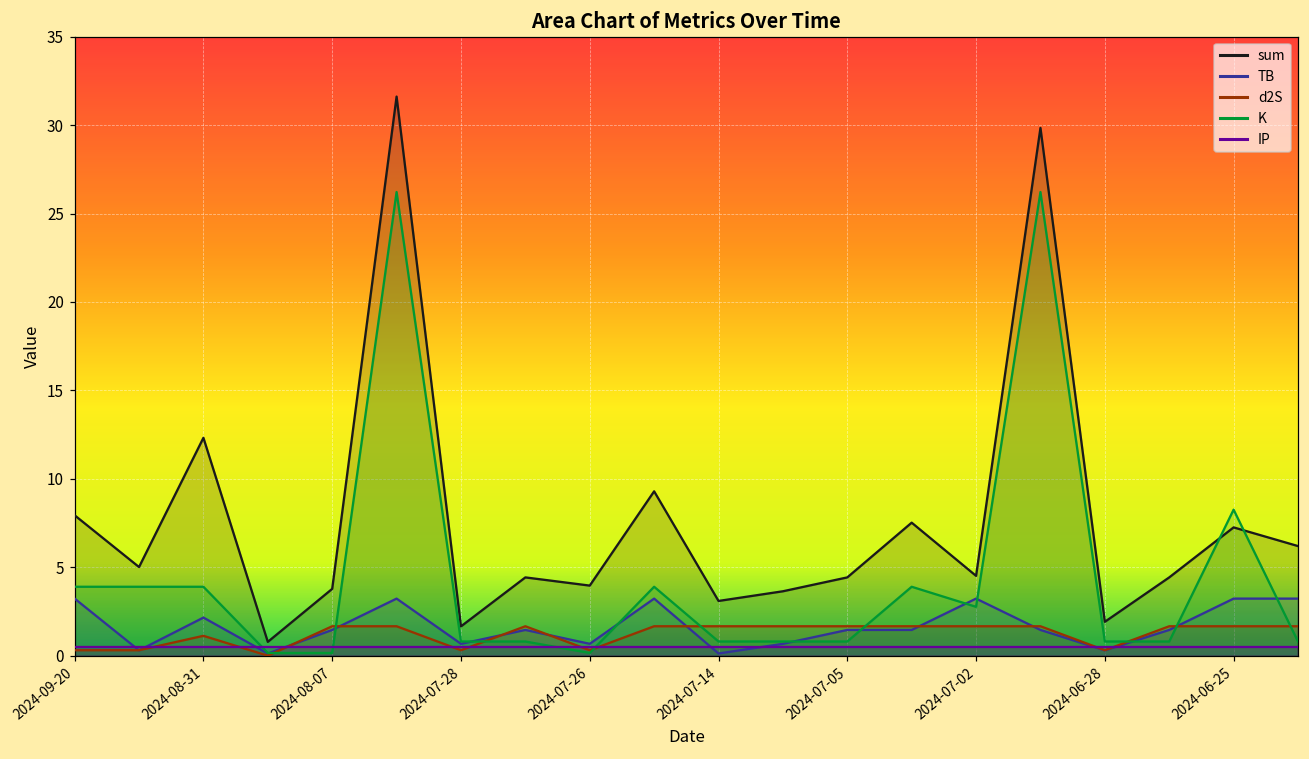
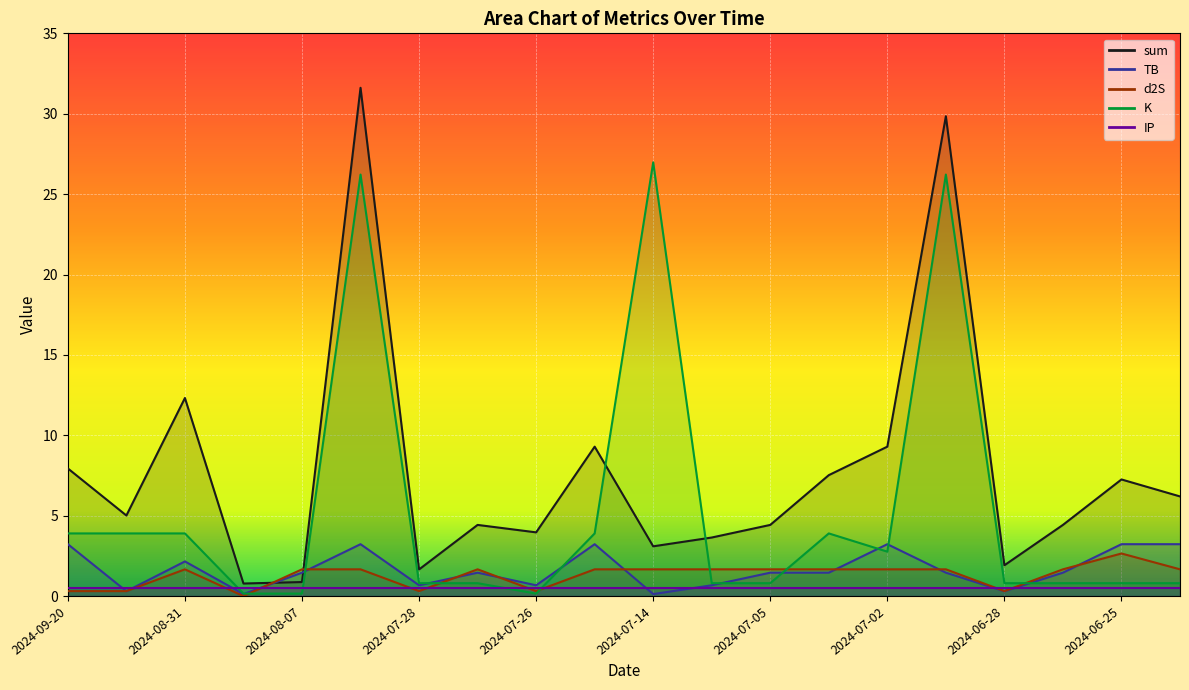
d2S, 2024-08-31: 1.1 -> 1.7
sum, 2024-08-07: 3.8 -> 0.9
K, 2024-07-14: 0.8 -> 27.0
sum, 2024-07-02: 4.5 -> 9.3
d2S, 2024-06-25: 1.7 -> 2.7
K, 2024-06-25: 8.3 -> 0.8
